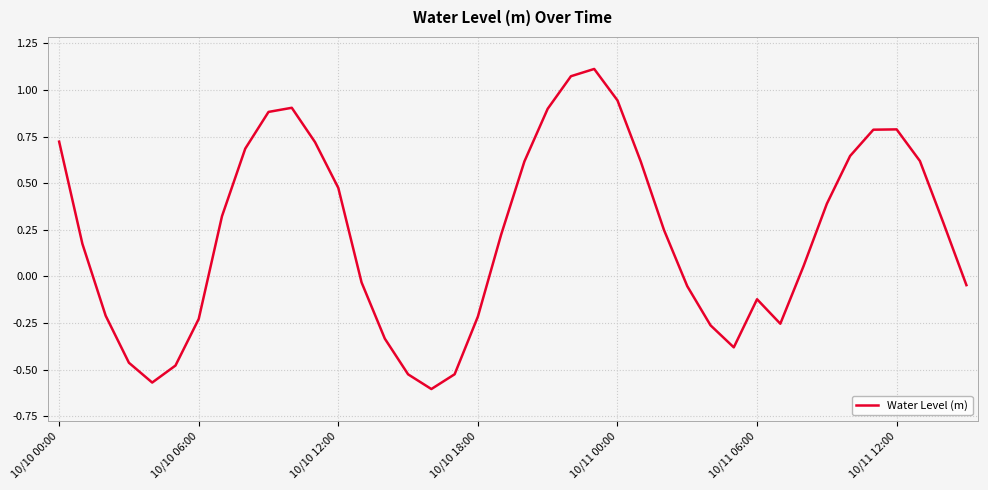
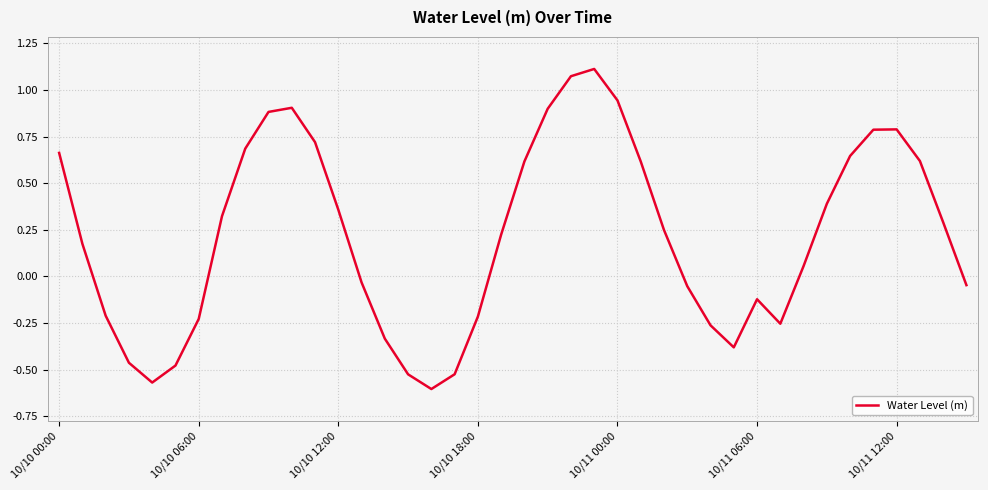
10/10 00:00: 0.72 -> 0.66
10/10 12:00: 0.47 -> 0.36
